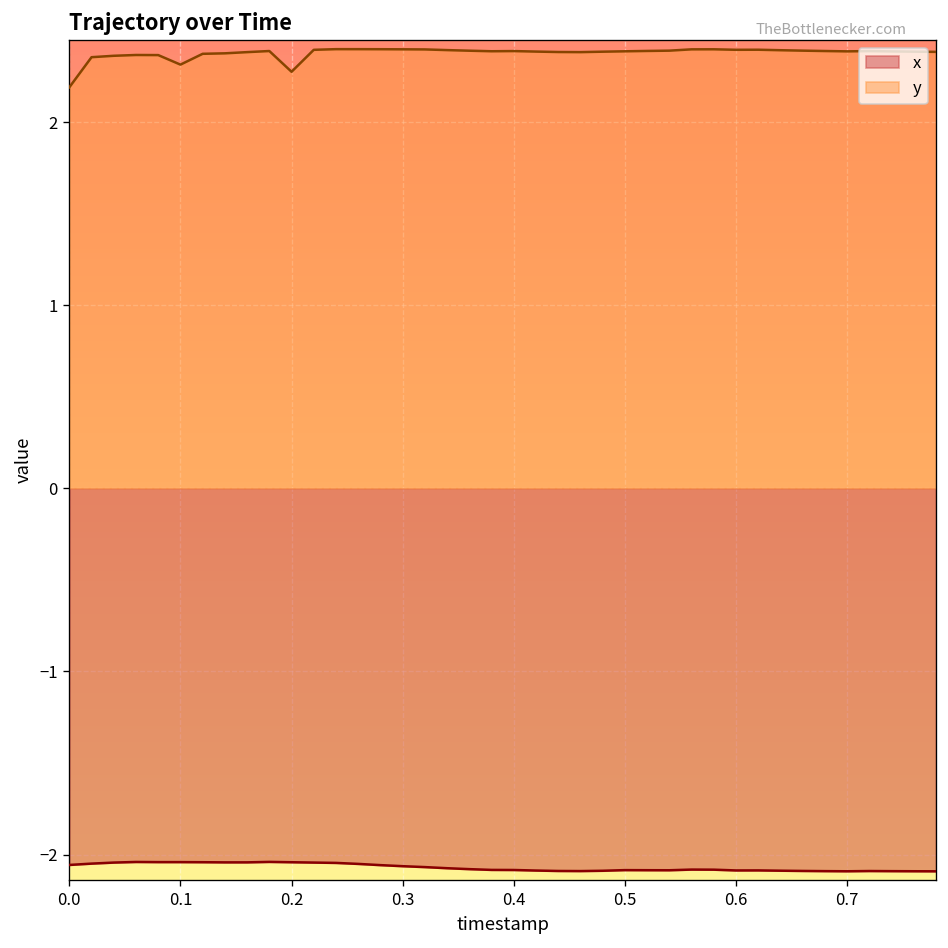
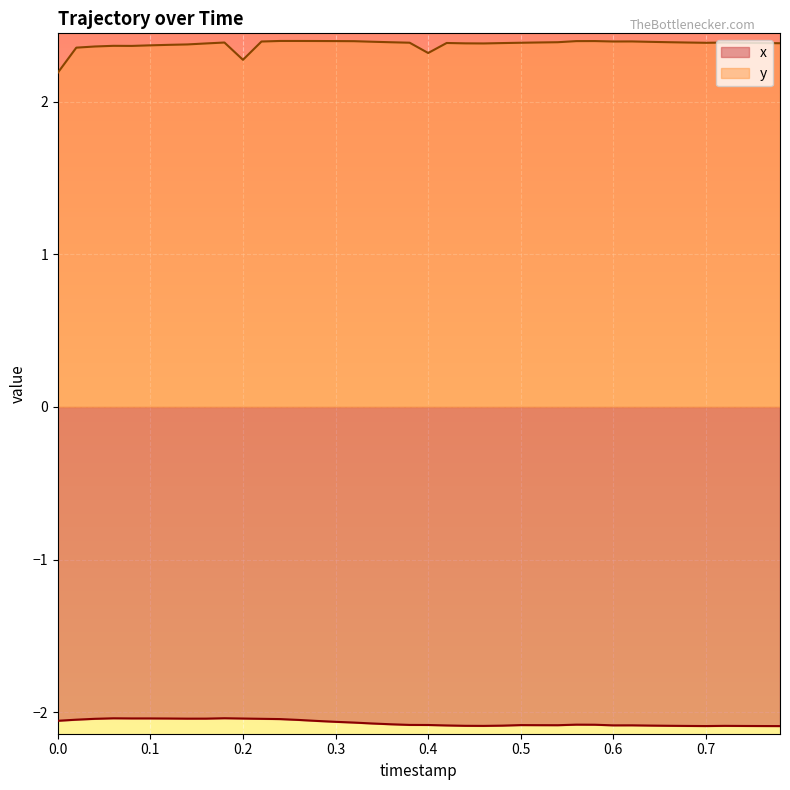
y, 0.1: 2.31 -> 2.37
y, 0.4: 2.39 -> 2.32
